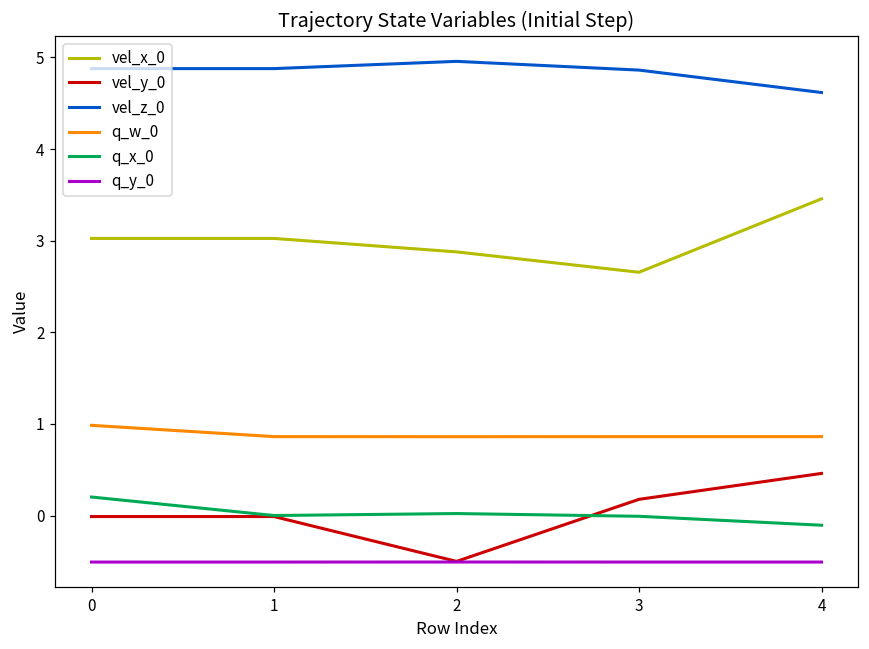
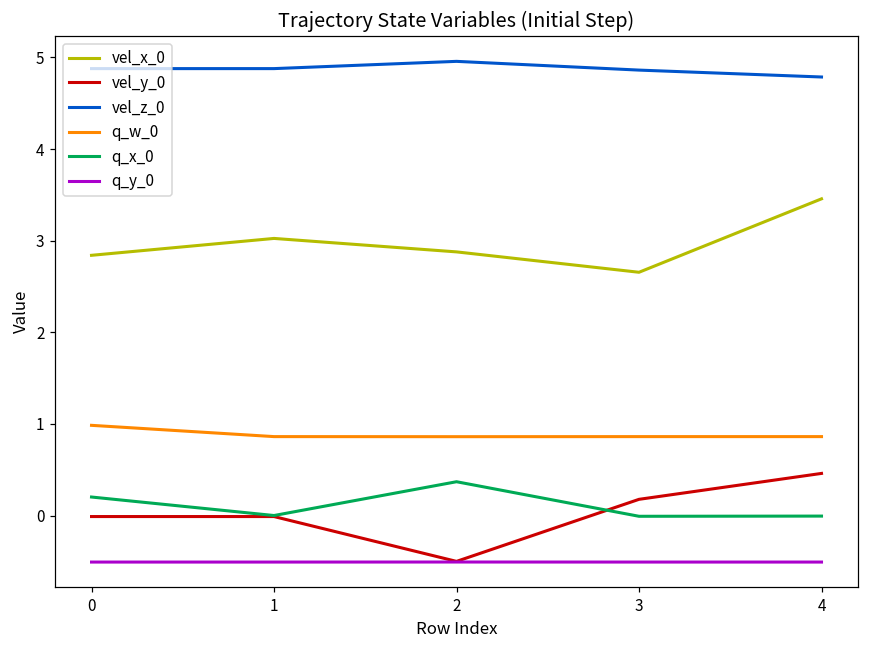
vel_x_0, 0: 3.0 -> 2.8
q_x_0, 2: 0.0 -> 0.4
vel_z_0, 4: 4.6 -> 4.8
q_x_0, 4: -0.1 -> 0.0
